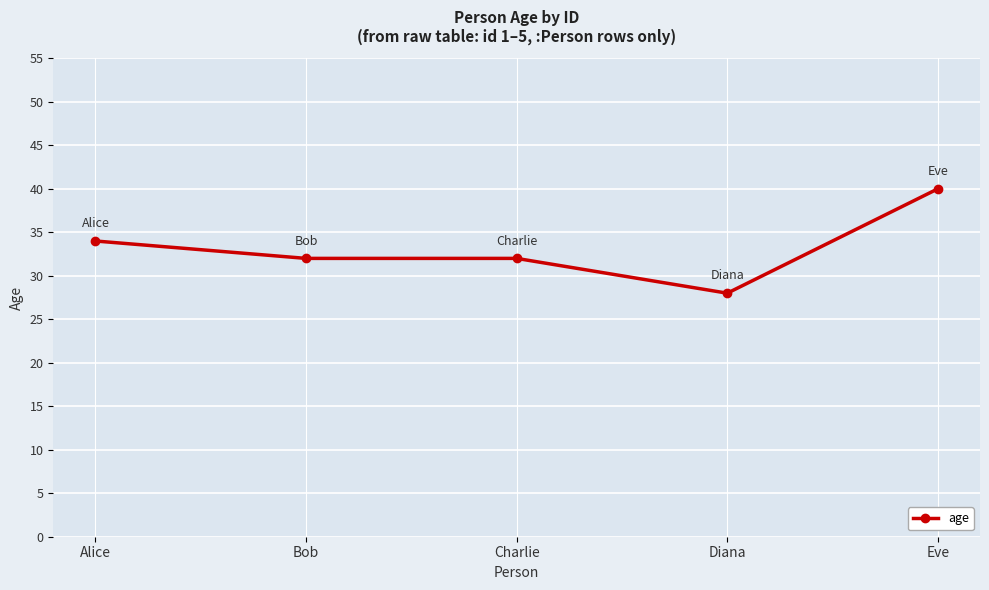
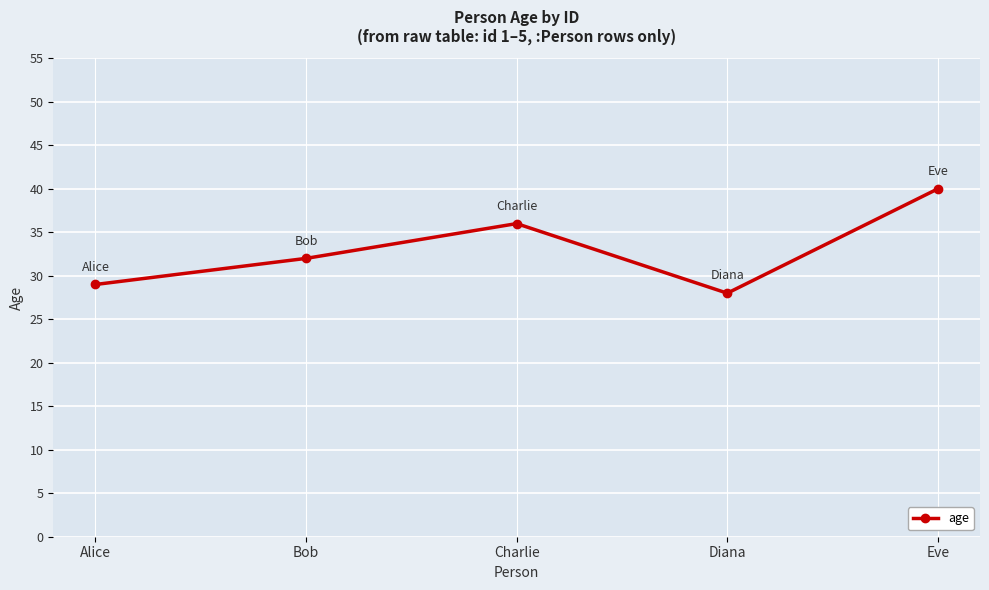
Alice: 34 -> 29
Charlie: 32 -> 36
